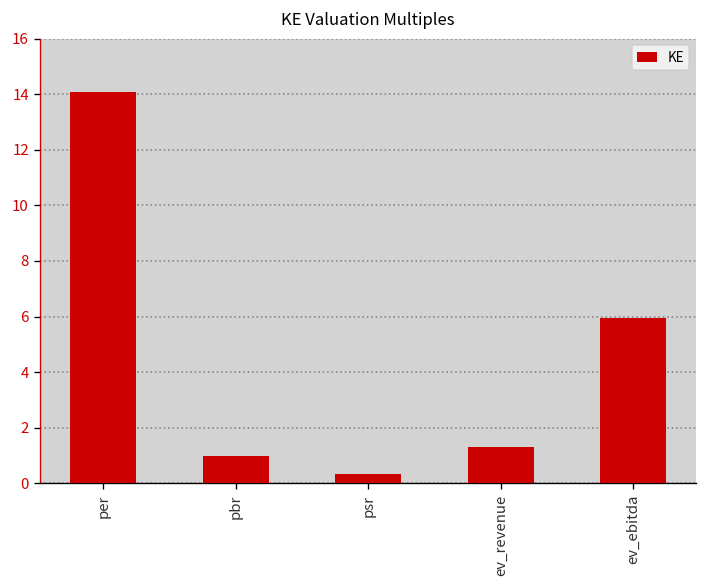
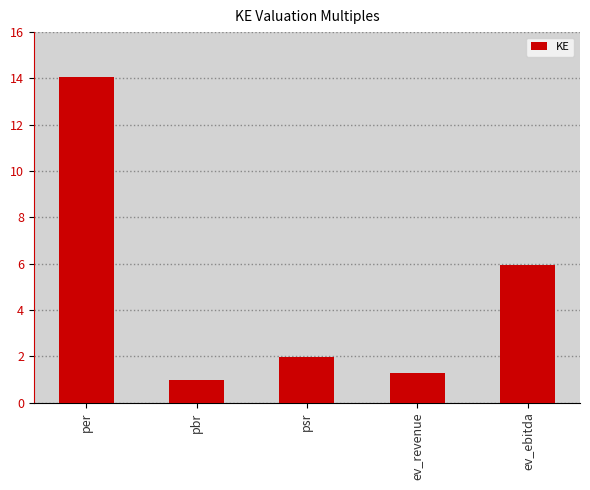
psr: 0.3 -> 2.0
